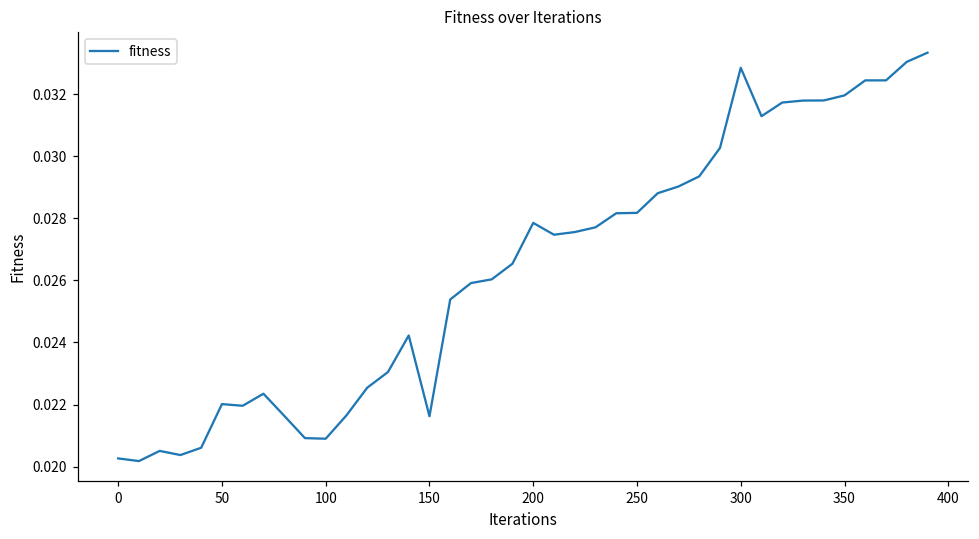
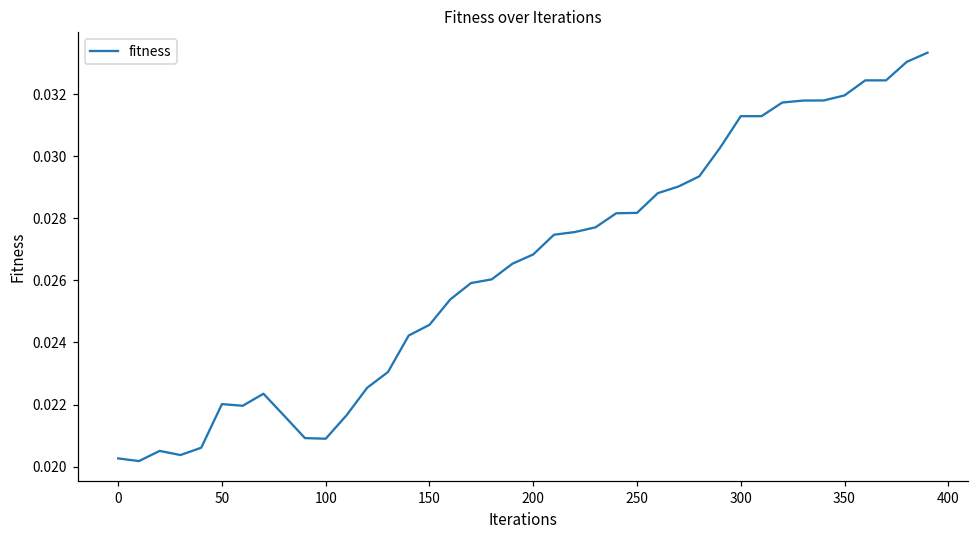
150: 0.0216 -> 0.0246
200: 0.0279 -> 0.0268
300: 0.0329 -> 0.0313
